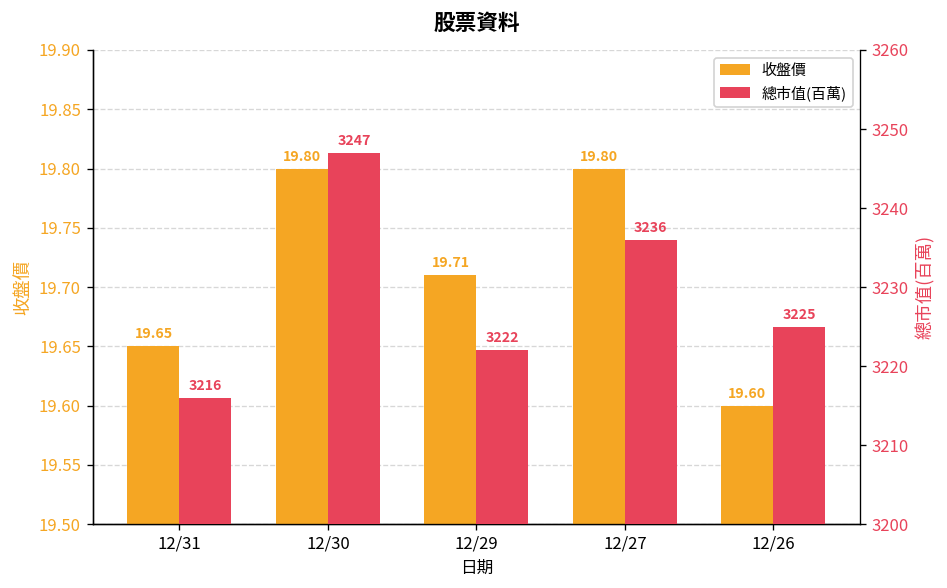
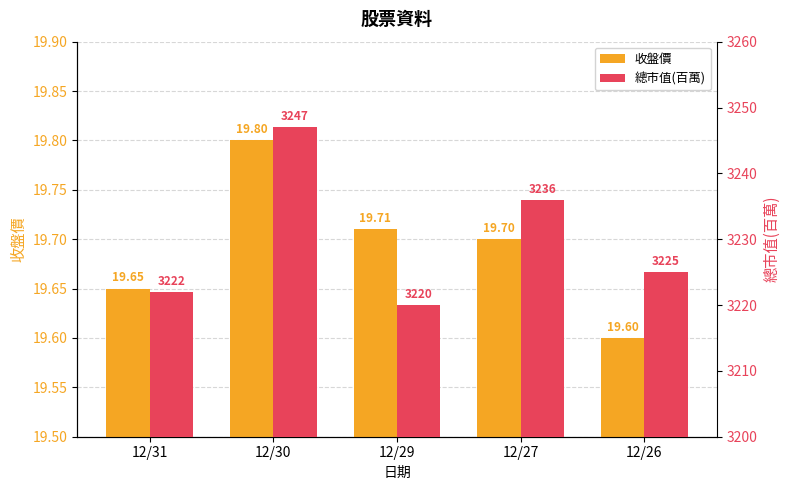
收盤價, 12/27: 19.80 -> 19.70
總市值(百萬), 12/31: 3216 -> 3222
總市值(百萬), 12/29: 3222 -> 3220
